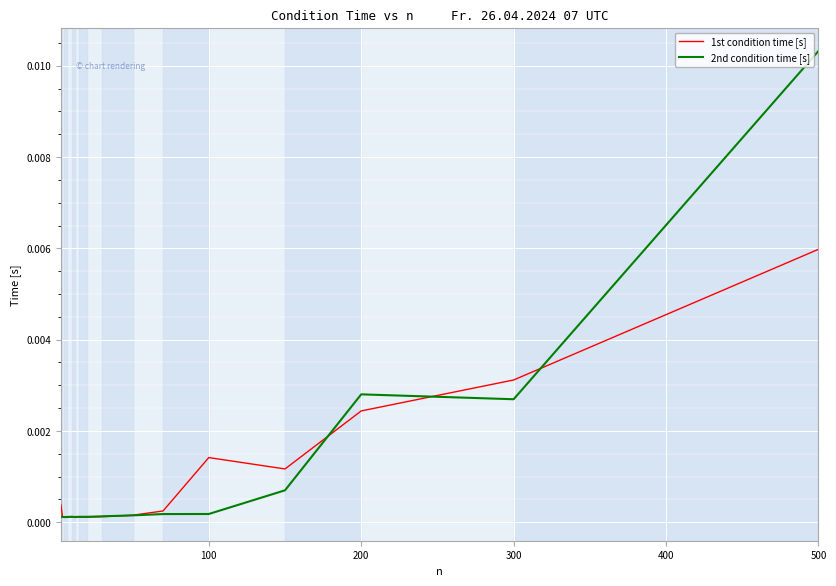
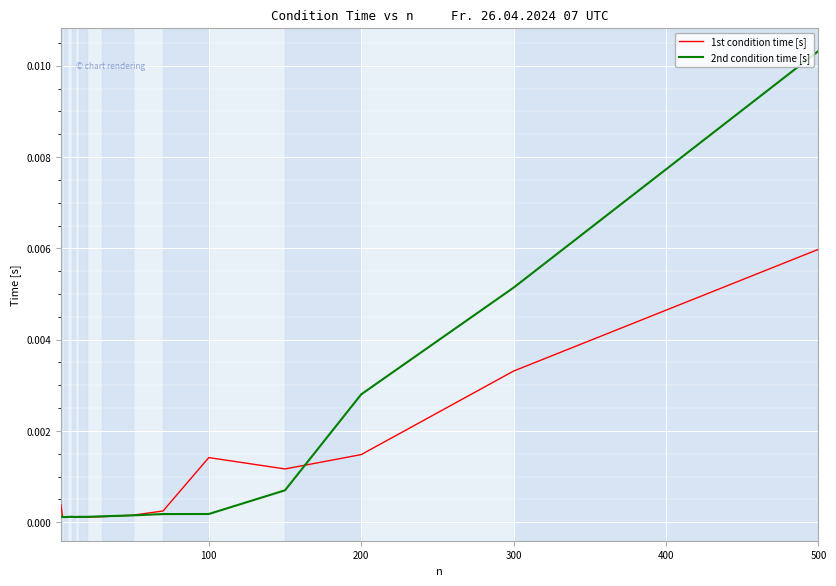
1st condition time [s], 200: 0.0024 -> 0.0015
1st condition time [s], 300: 0.0031 -> 0.0033
2nd condition time [s], 300: 0.0027 -> 0.0051
